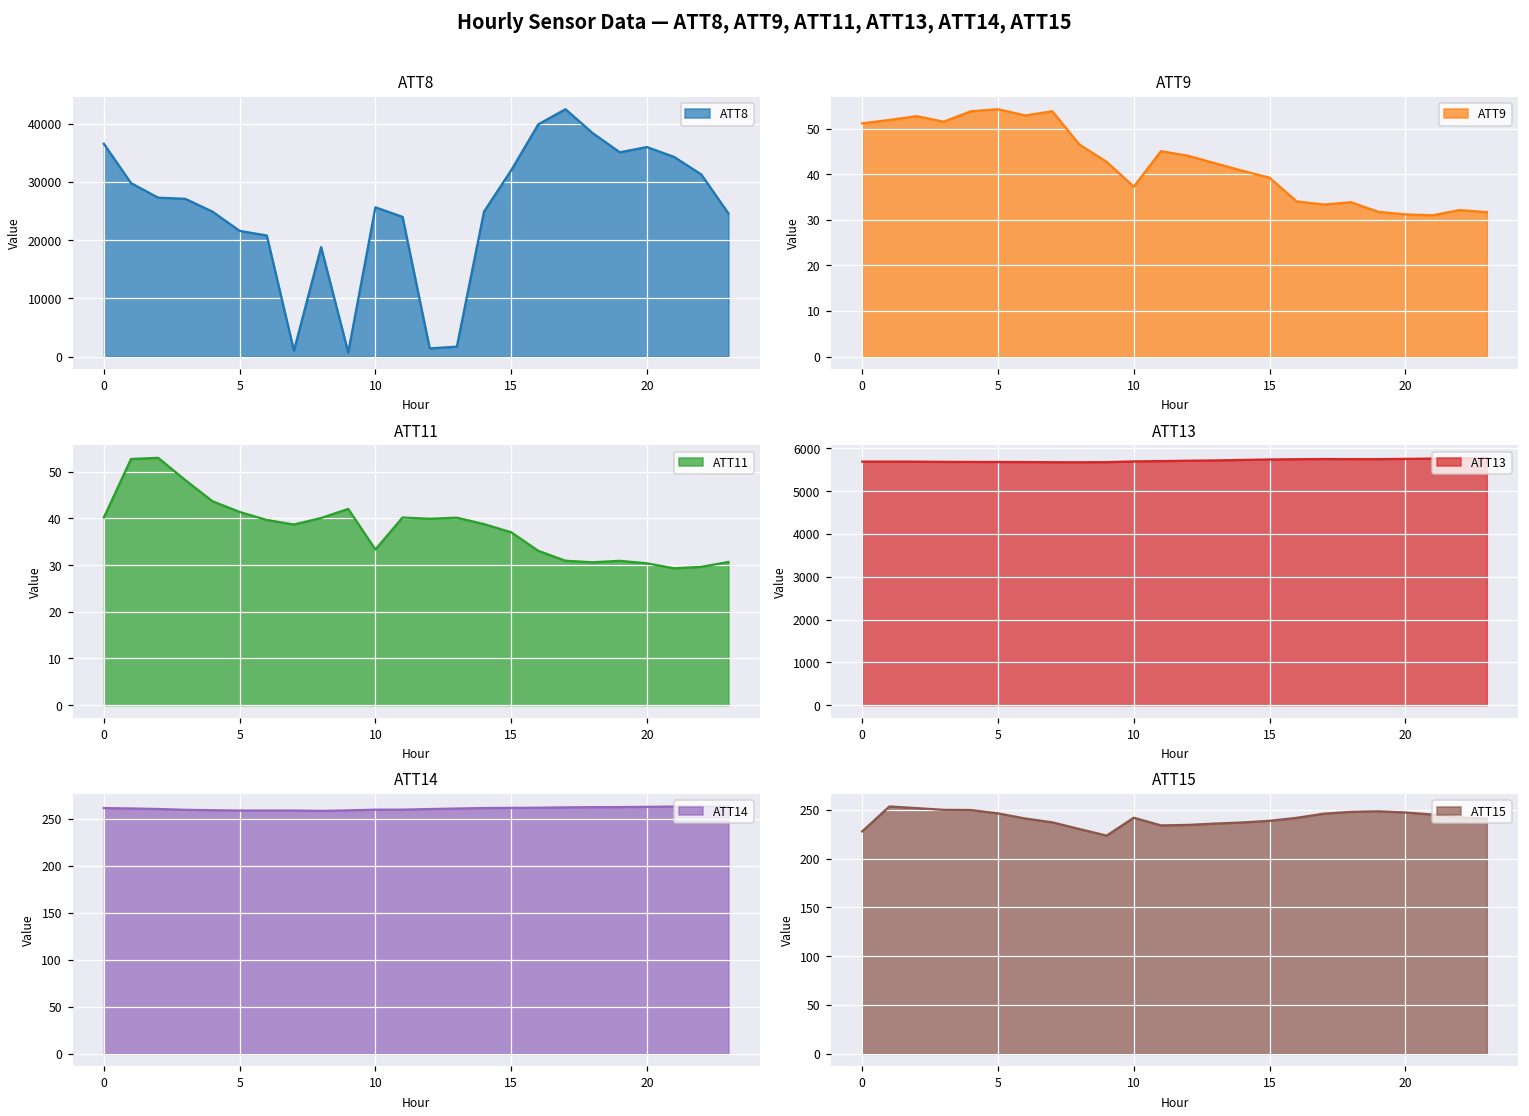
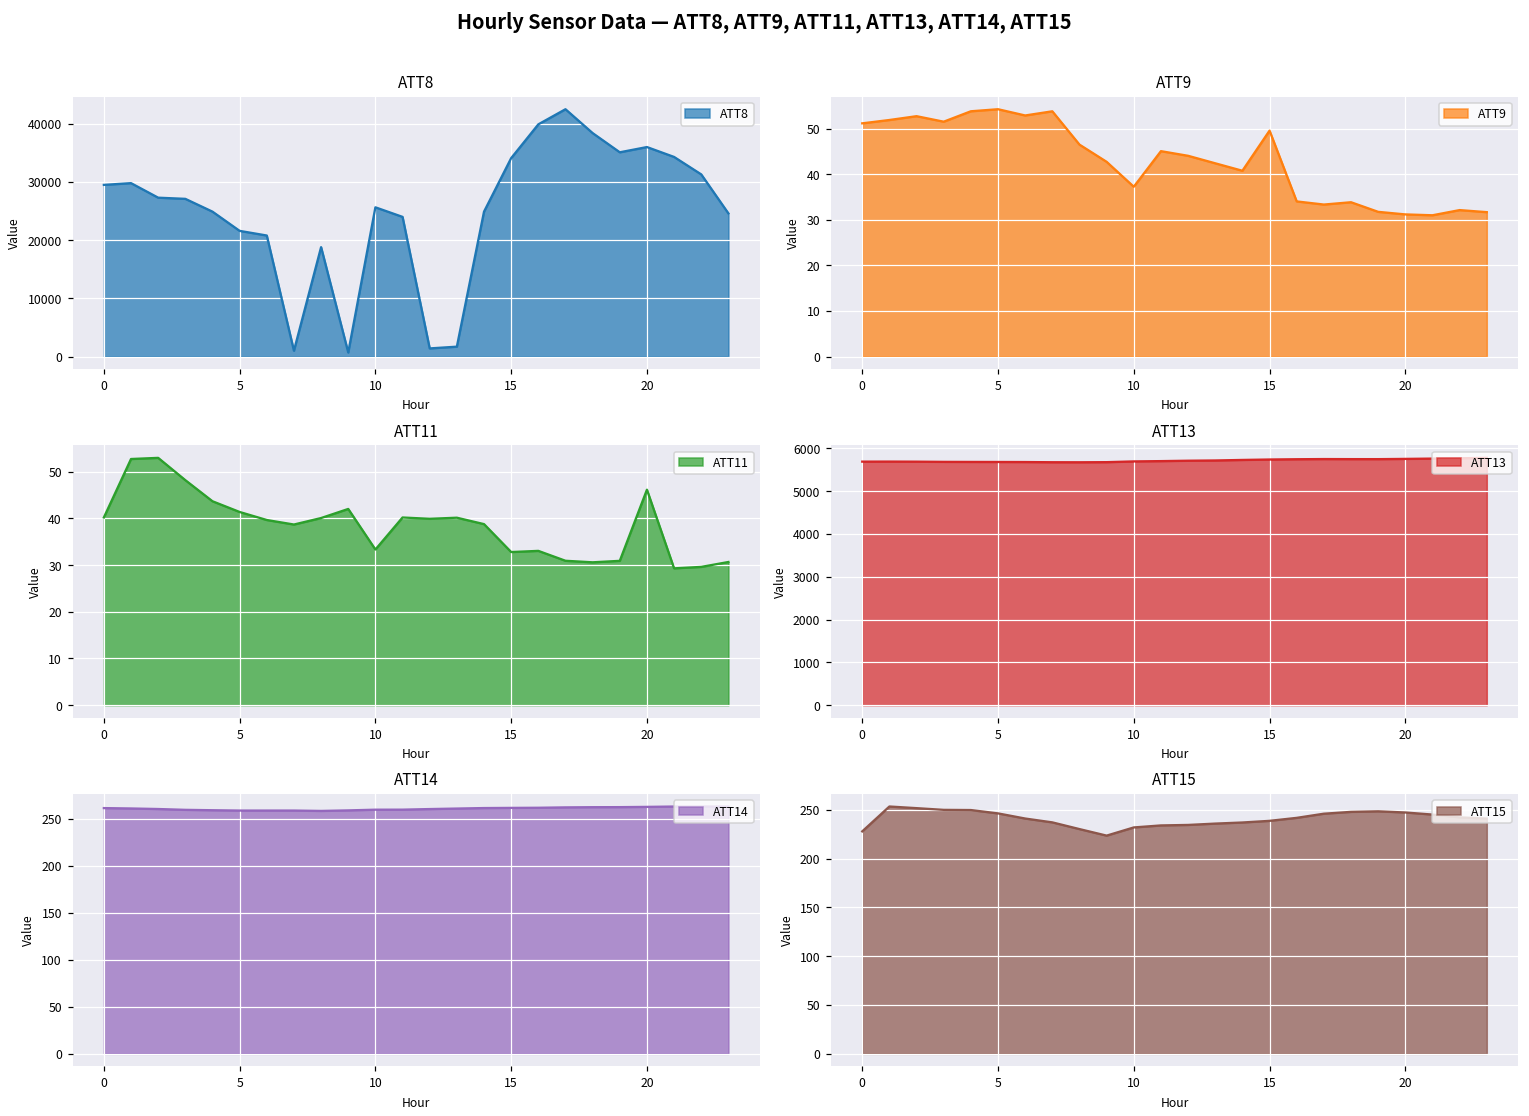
ATT8, 0: 37000 -> 30000
ATT8, 15: 32000 -> 34000
ATT9, 15: 39 -> 50
ATT11, 15: 37 -> 33
ATT11, 20: 30 -> 46
ATT15, 10: 240 -> 230
